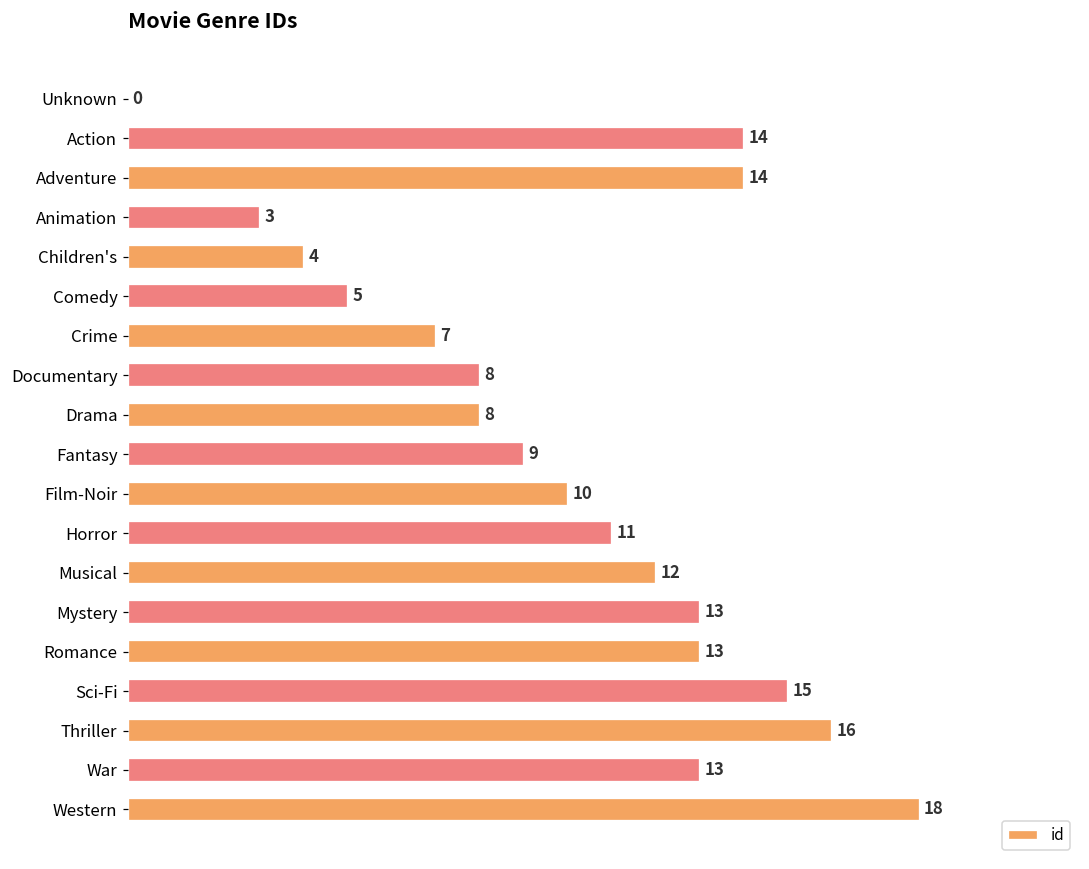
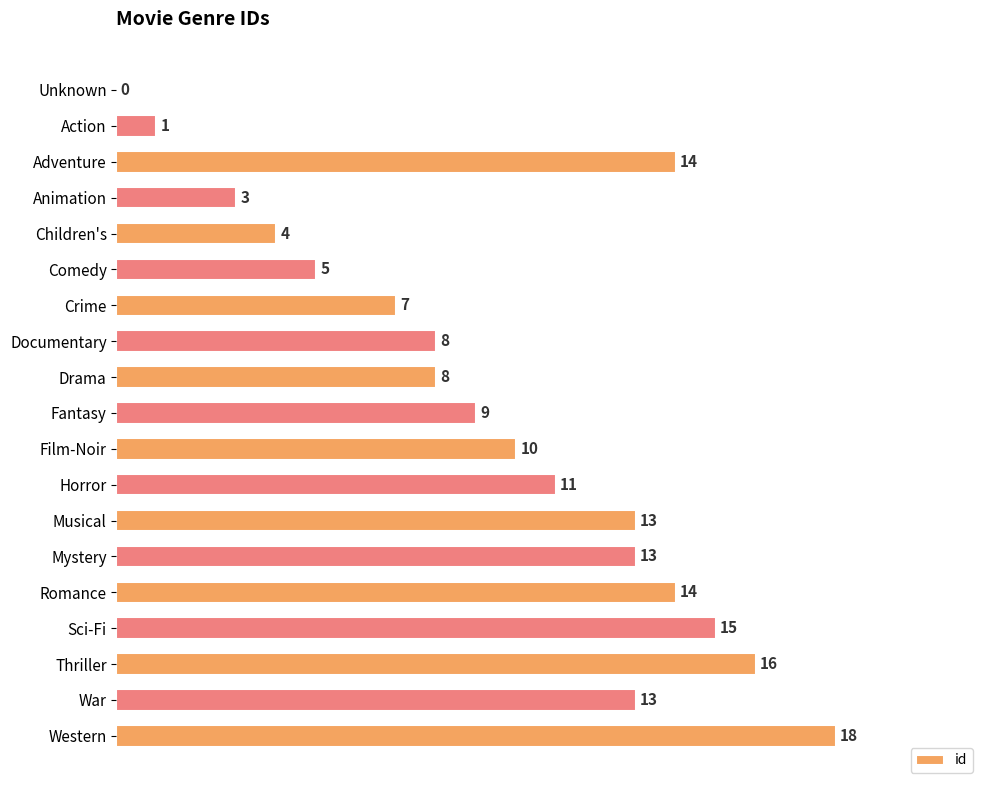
Action: 14 -> 1
Musical: 12 -> 13
Romance: 13 -> 14
